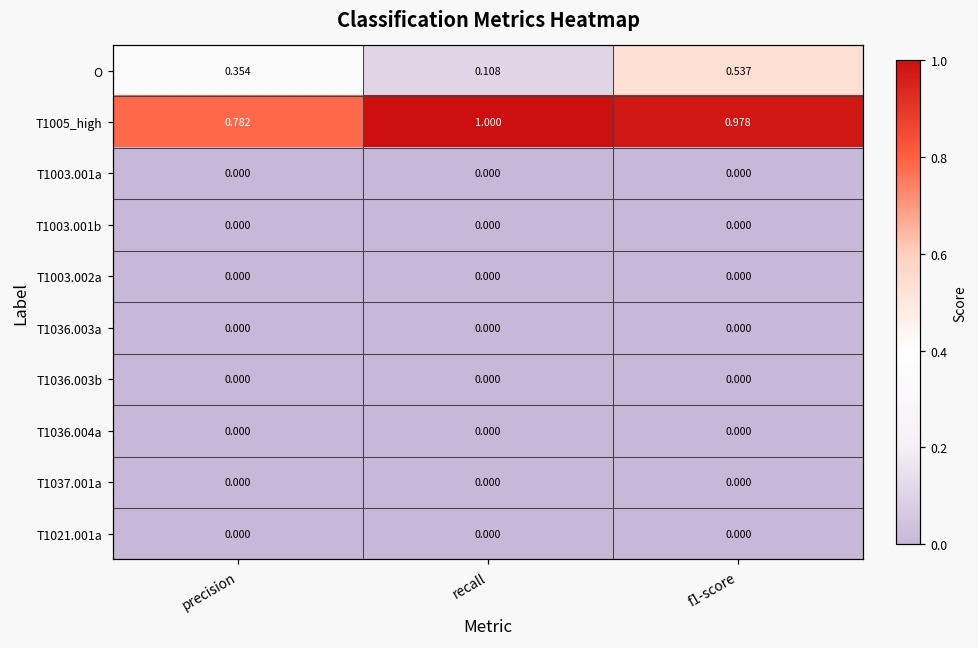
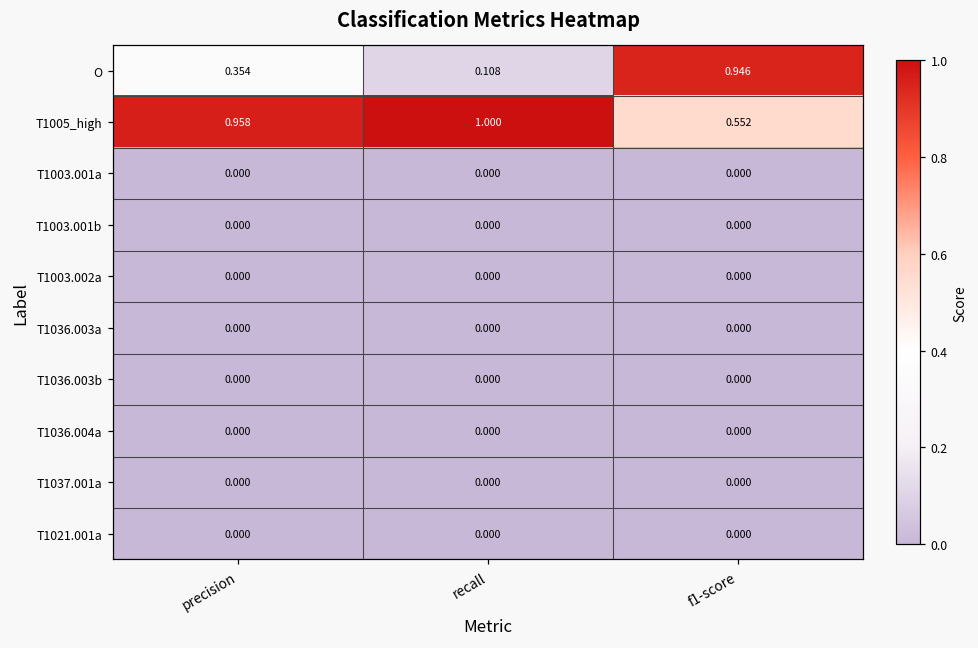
O, f1-score: 0.537 -> 0.946
T1005_high, precision: 0.782 -> 0.958
T1005_high, f1-score: 0.978 -> 0.552
